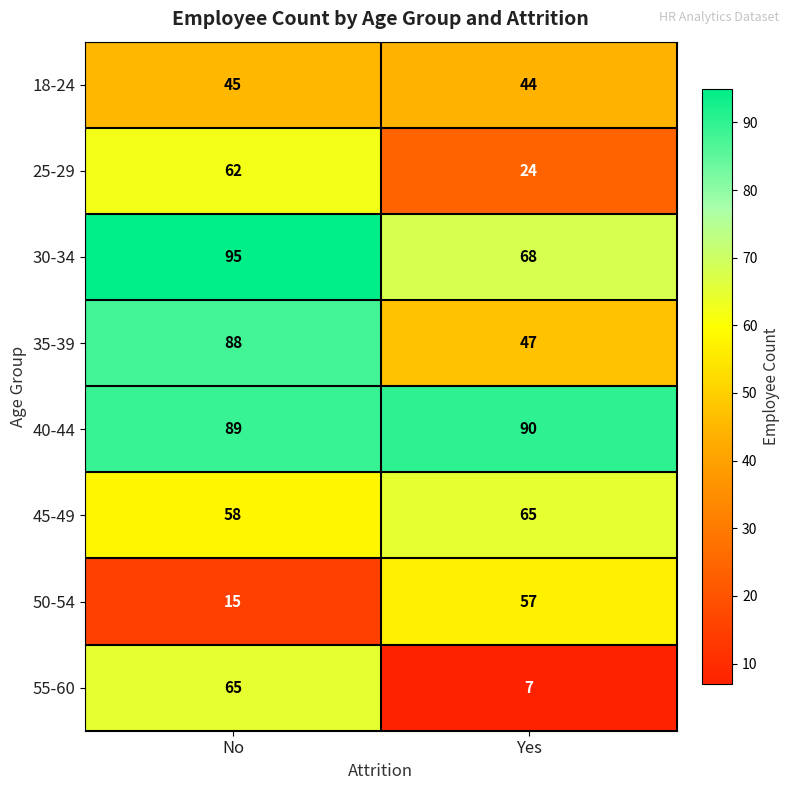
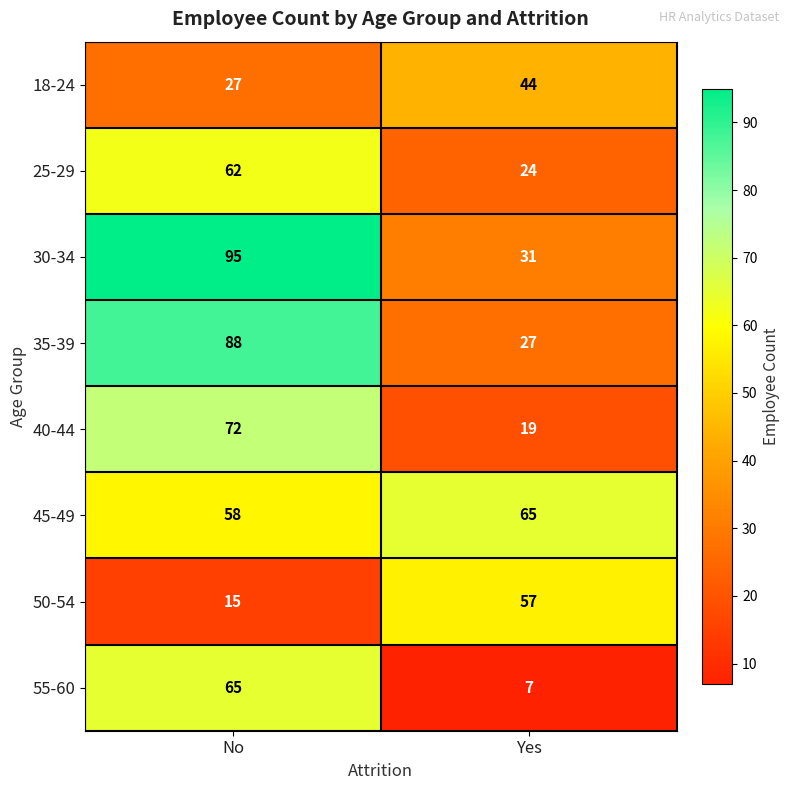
18-24, No: 45 -> 27
30-34, Yes: 68 -> 31
35-39, Yes: 47 -> 27
40-44, No: 89 -> 72
40-44, Yes: 90 -> 19
